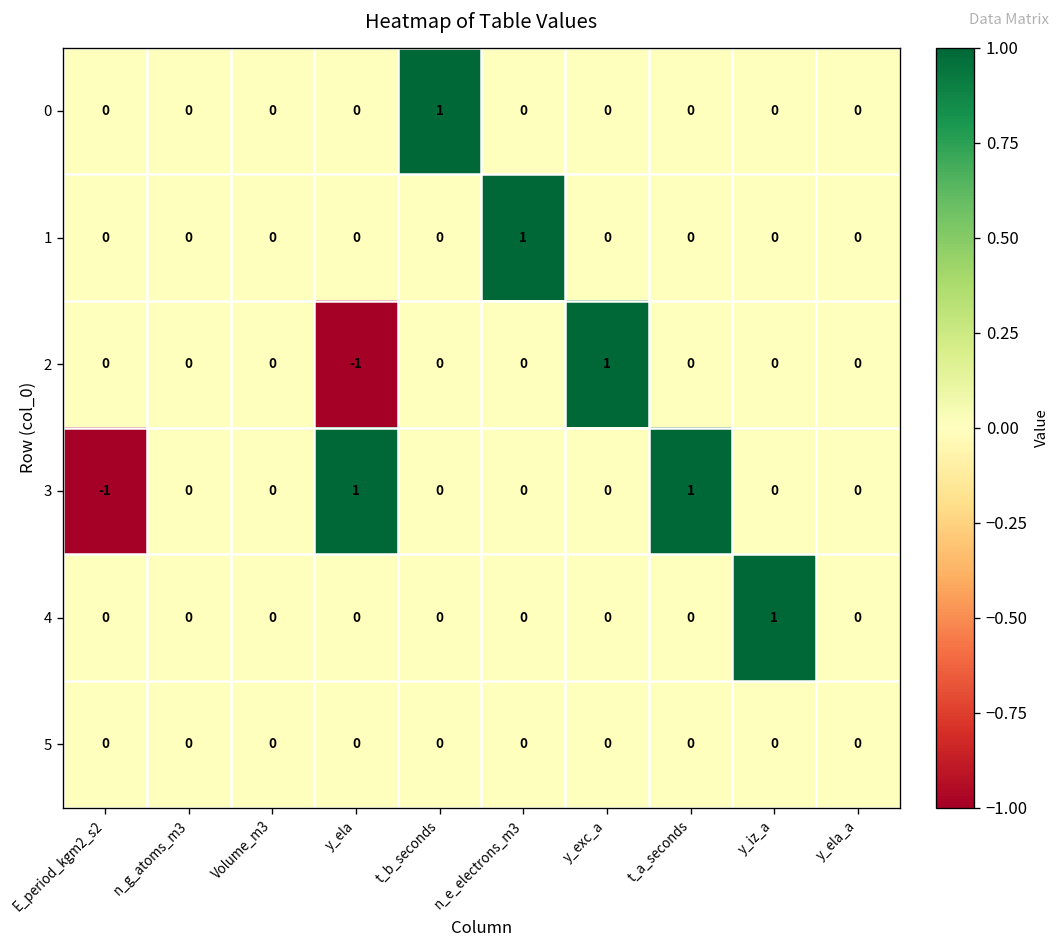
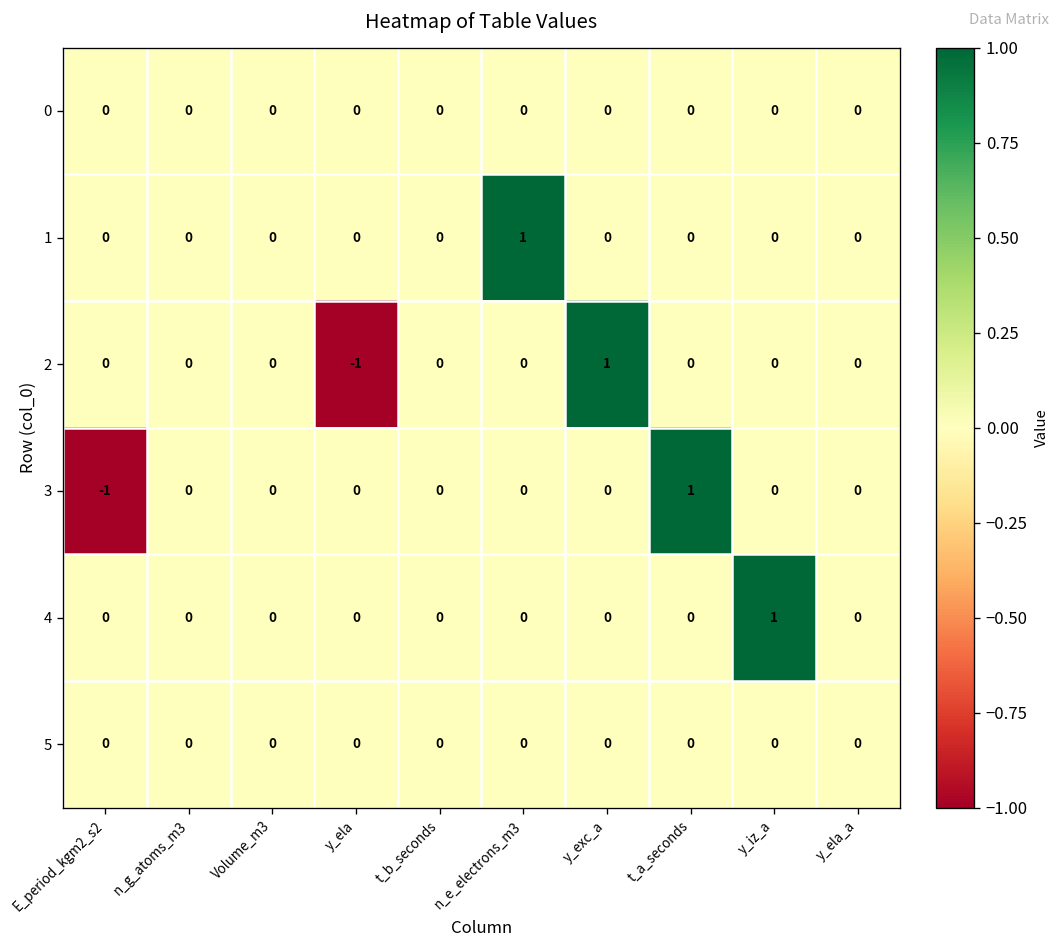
0, t_b_seconds: 1 -> 0
3, y_ela: 1 -> 0
